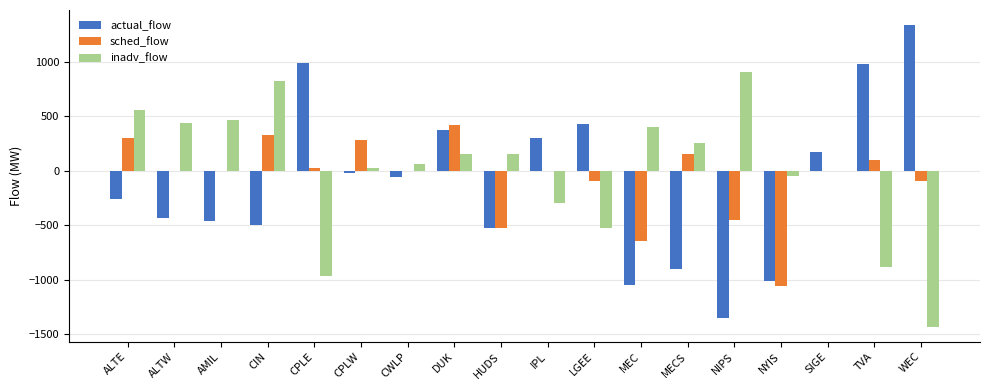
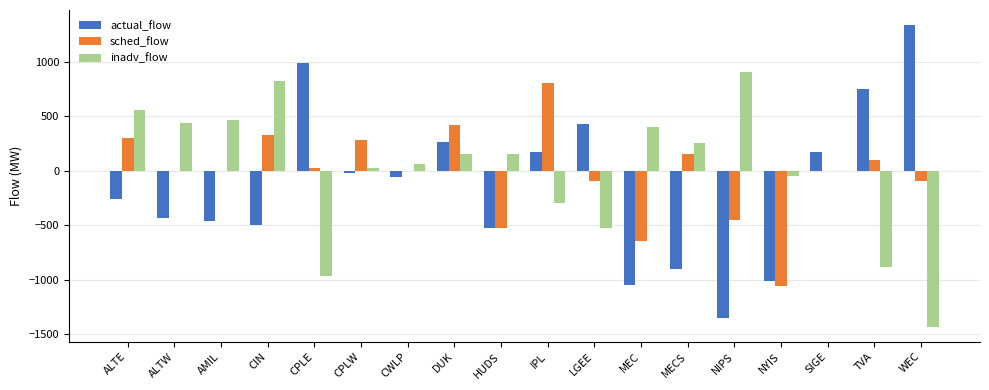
actual_flow, DUK: 380 -> 260
actual_flow, IPL: 300 -> 170
sched_flow, IPL: 0 -> 800
actual_flow, TVA: 980 -> 750
